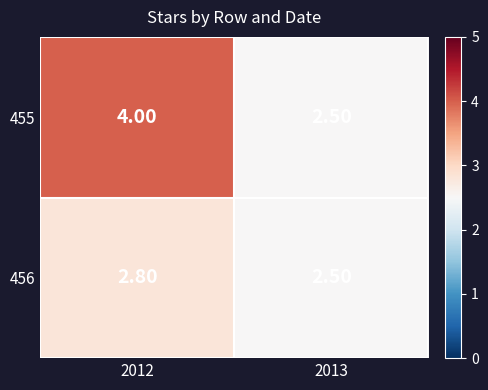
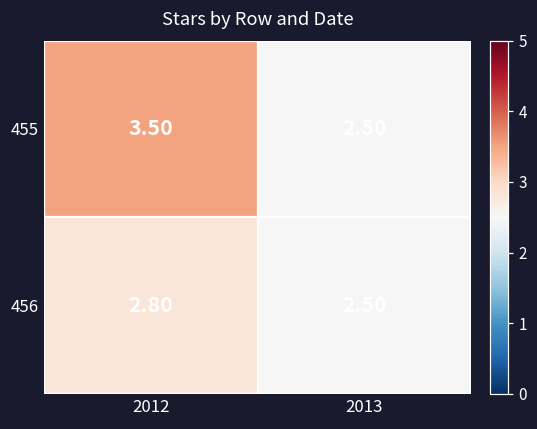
455, 2012: 4.00 -> 3.50
